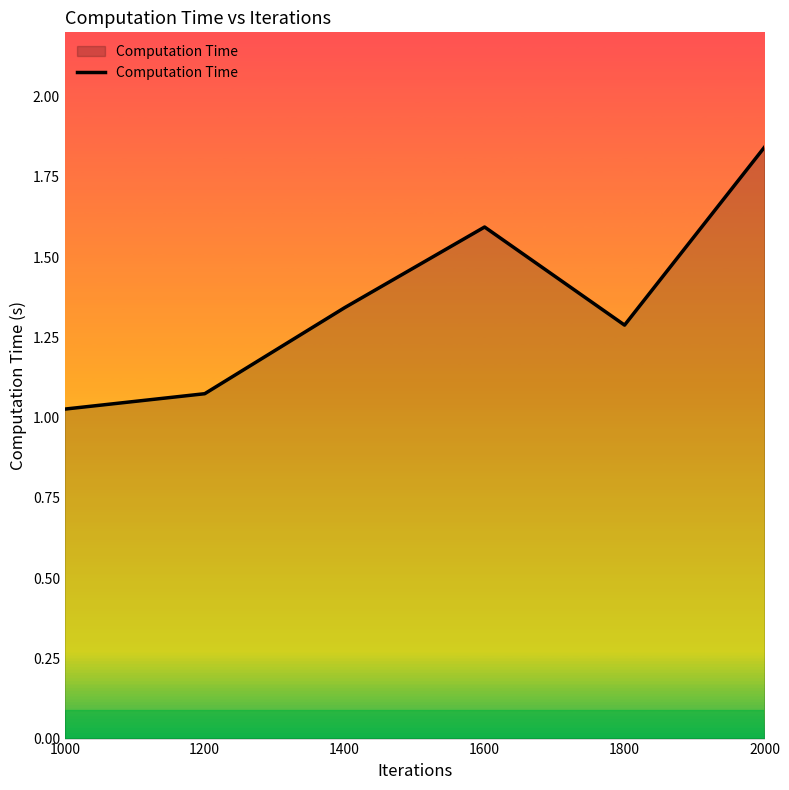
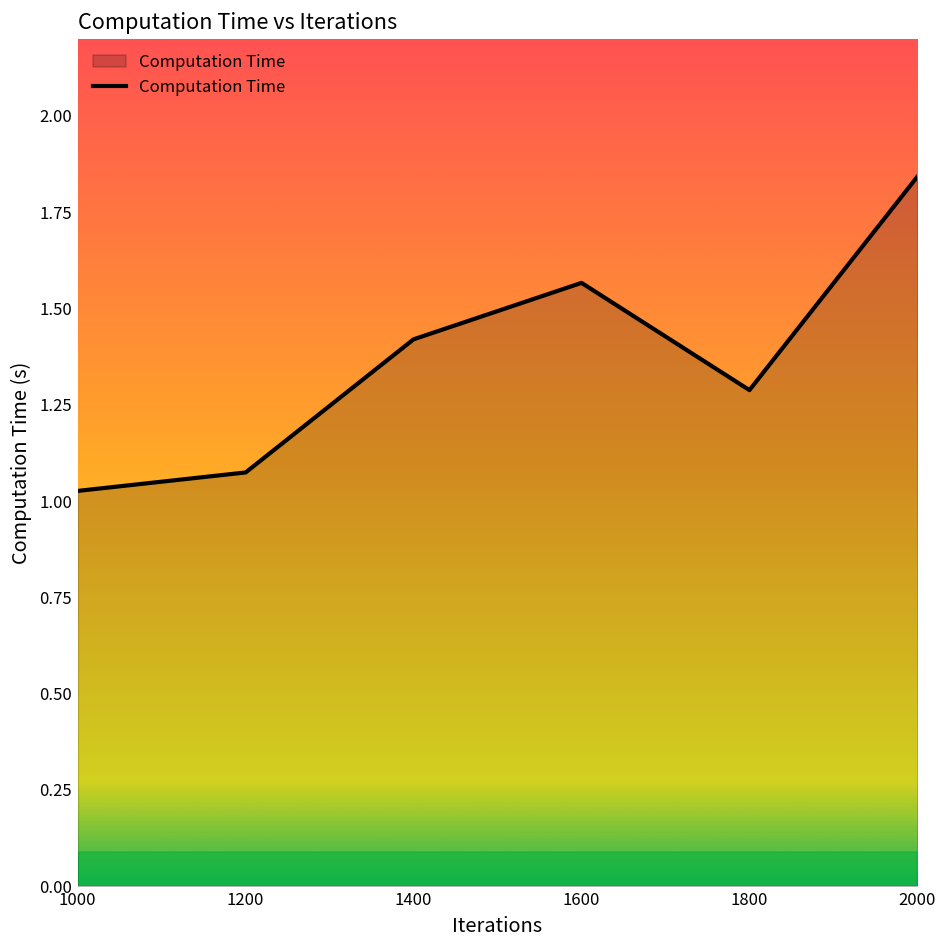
1400: 1.34 -> 1.42
1600: 1.59 -> 1.57
